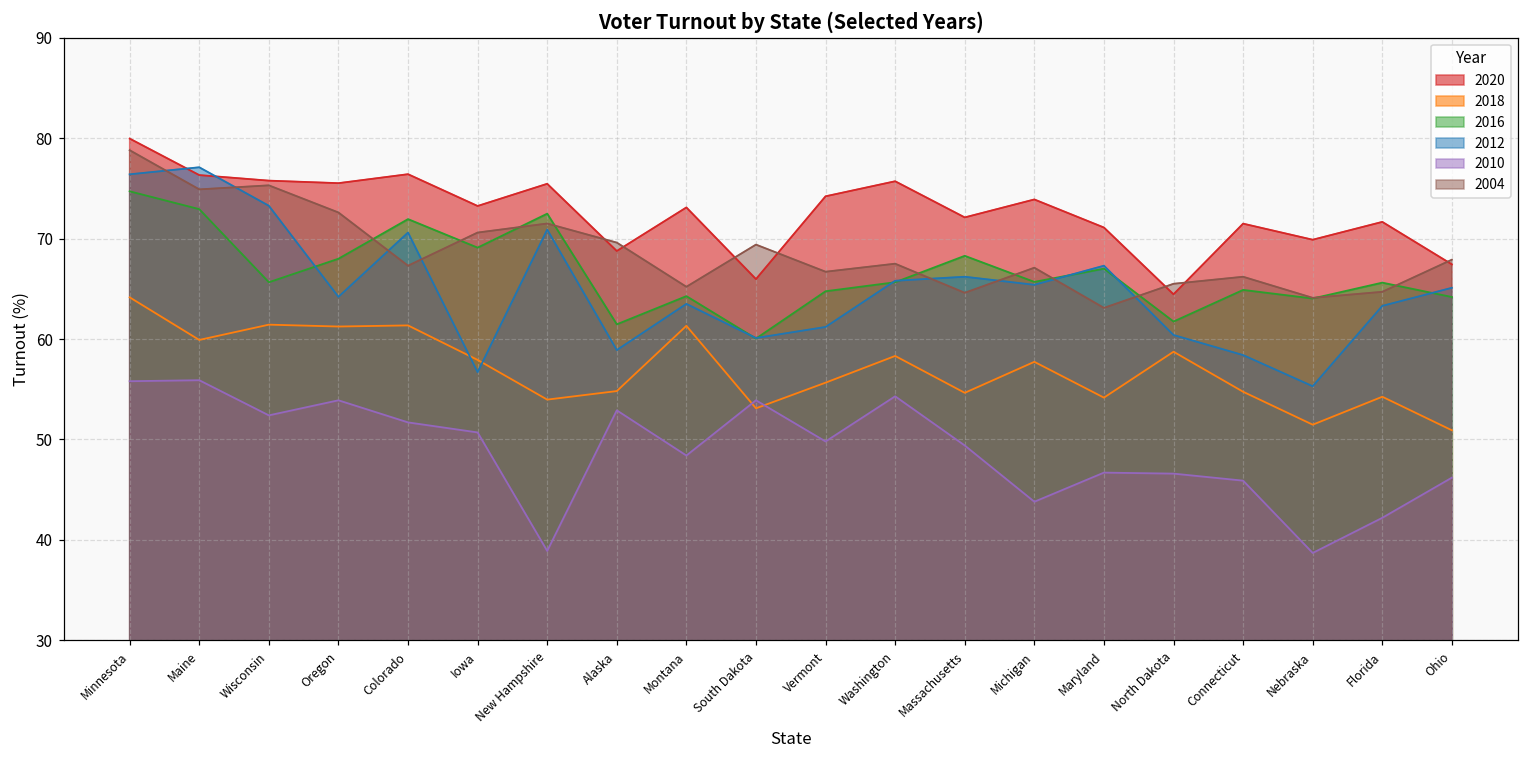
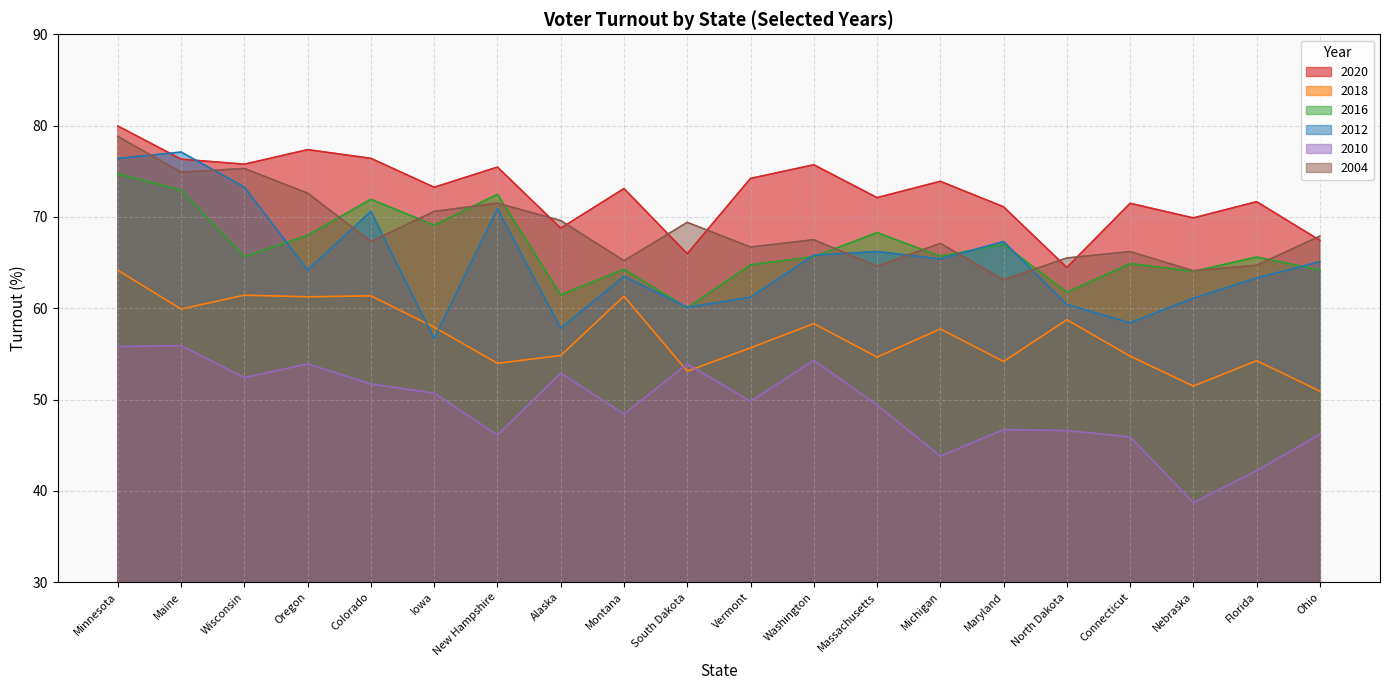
2020, Oregon: 76 -> 77
2010, New Hampshire: 39 -> 46
2012, Alaska: 59 -> 58
2012, Nebraska: 55 -> 61
